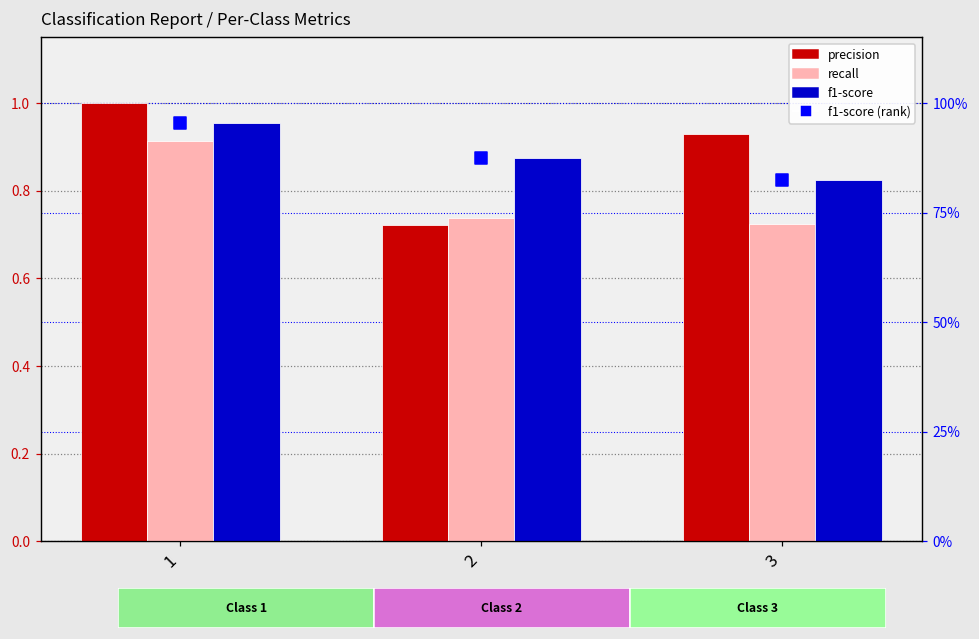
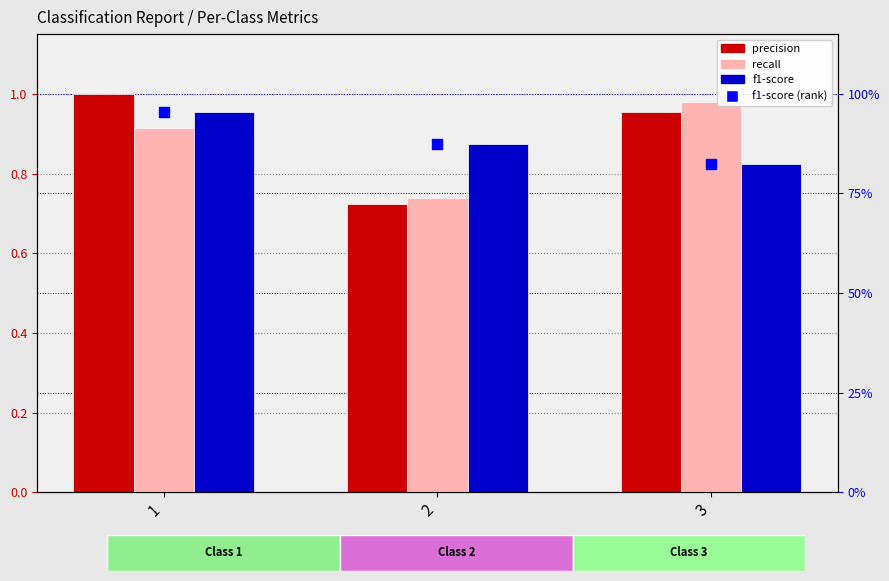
precision, 3: 0.93 -> 0.95
recall, 3: 0.72 -> 0.98
